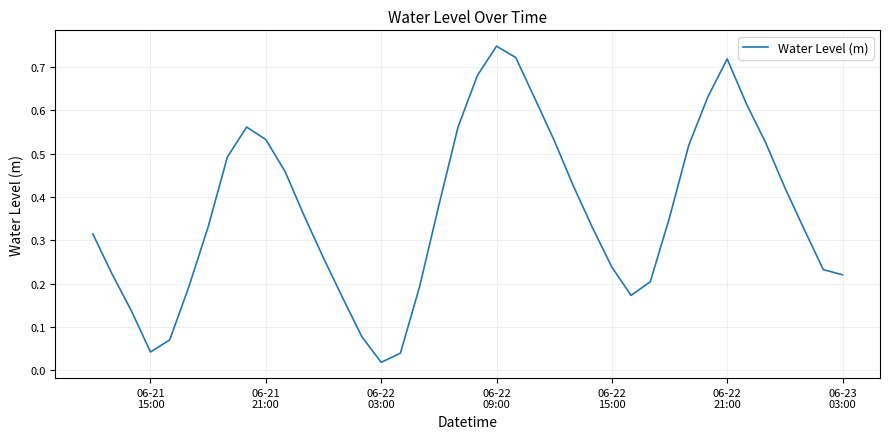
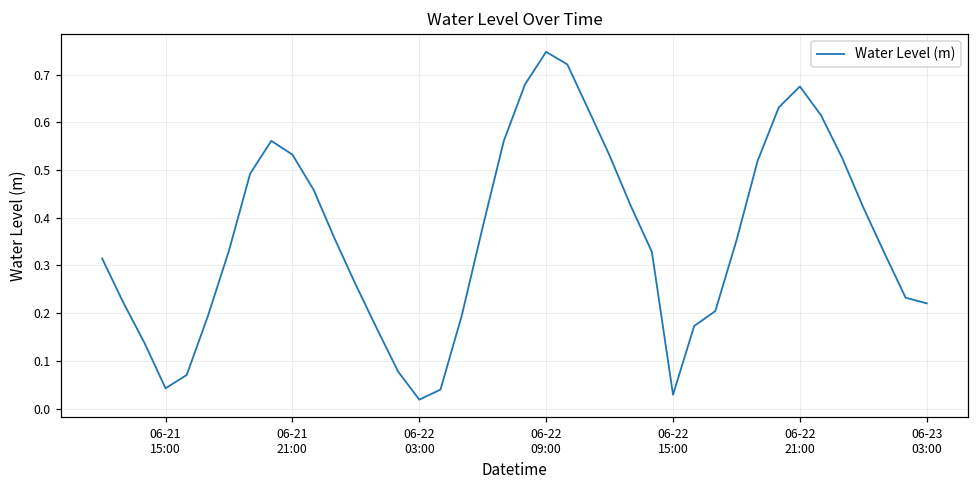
06-22 15:00: 0.24 -> 0.03
06-22 21:00: 0.72 -> 0.68
